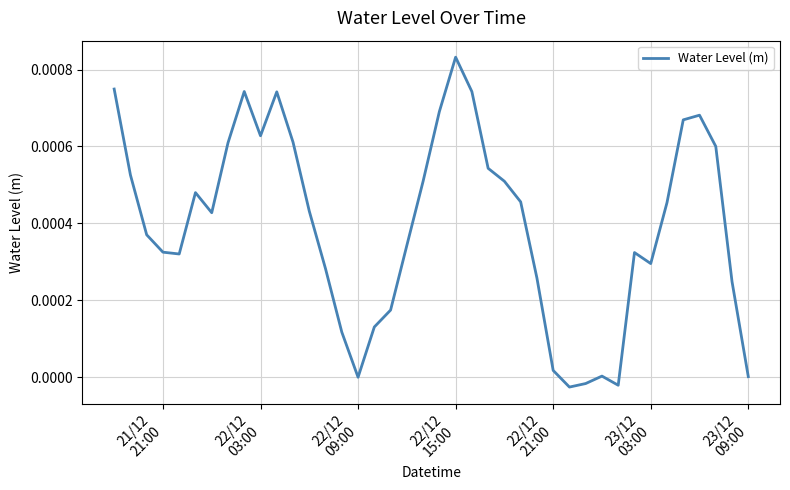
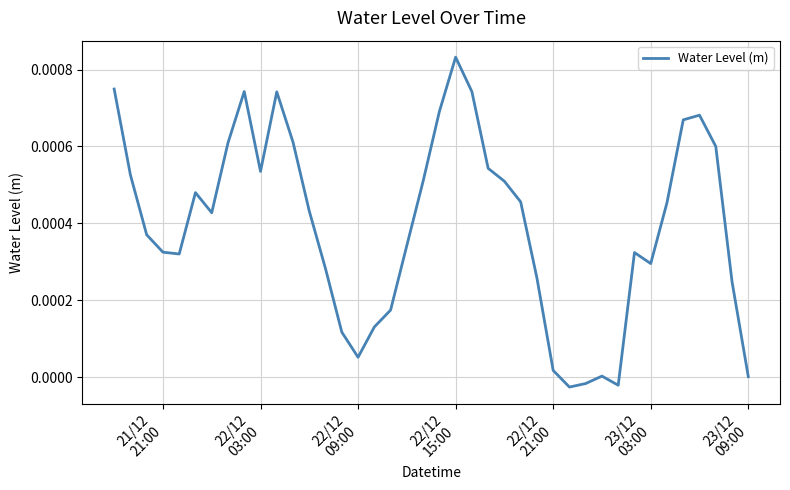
22/12 03:00: 0.00063 -> 0.00054
22/12 09:00: 0.0000 -> 0.0001
